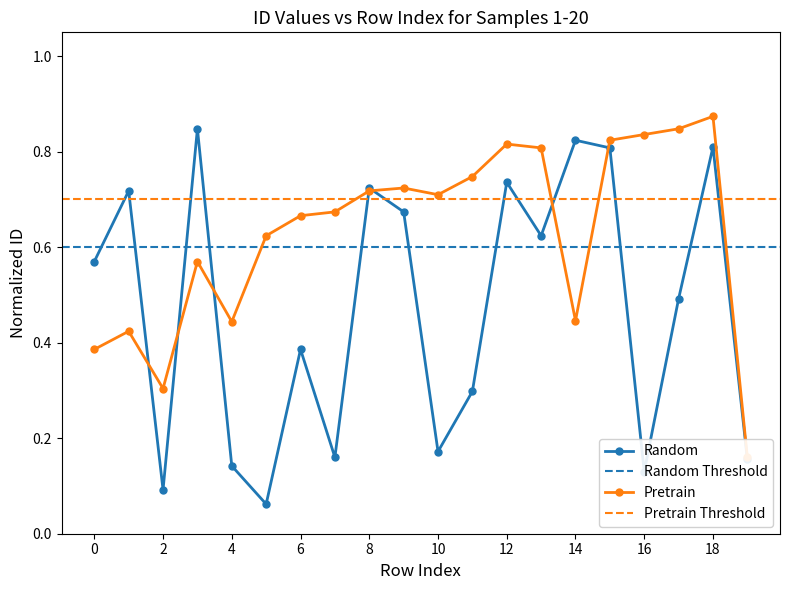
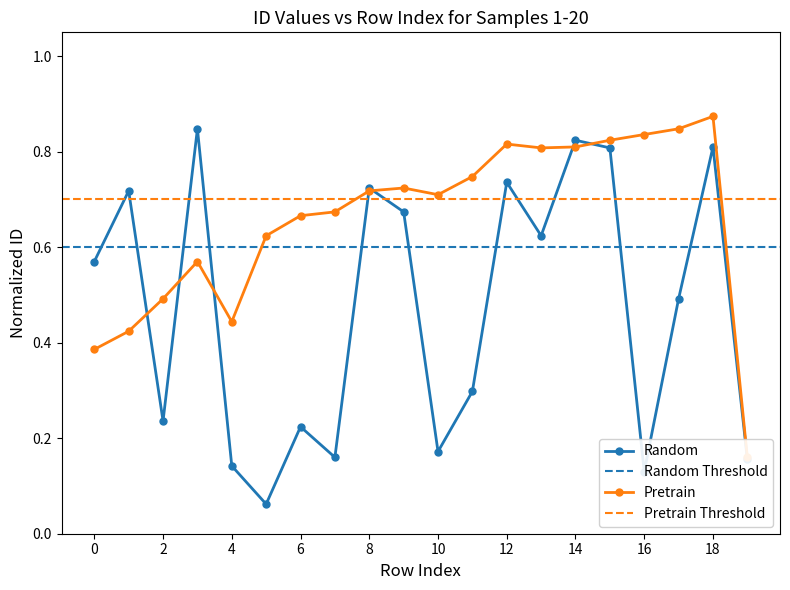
Random, 2: 0.09 -> 0.24
Pretrain, 2: 0.30 -> 0.49
Random, 6: 0.39 -> 0.22
Pretrain, 14: 0.45 -> 0.81
